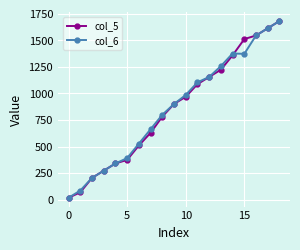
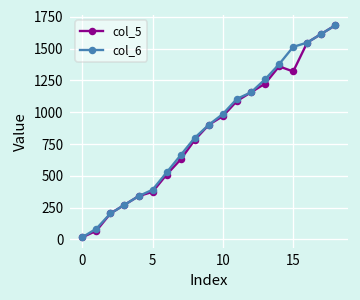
col_5, 15: 1510 -> 1320
col_6, 15: 1370 -> 1510
